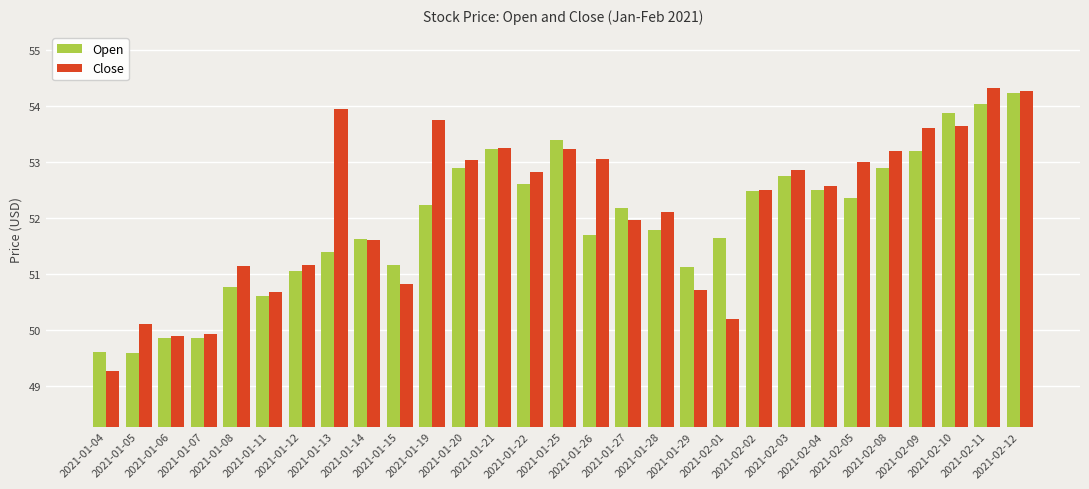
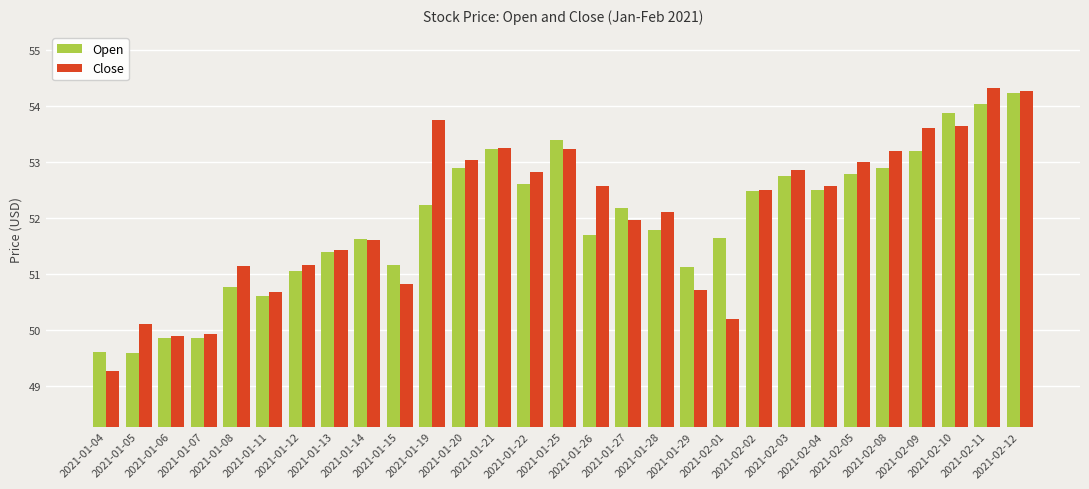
Close, 2021-01-13: 54.0 -> 51.4
Close, 2021-01-26: 53.1 -> 52.6
Open, 2021-02-05: 52.4 -> 52.8
